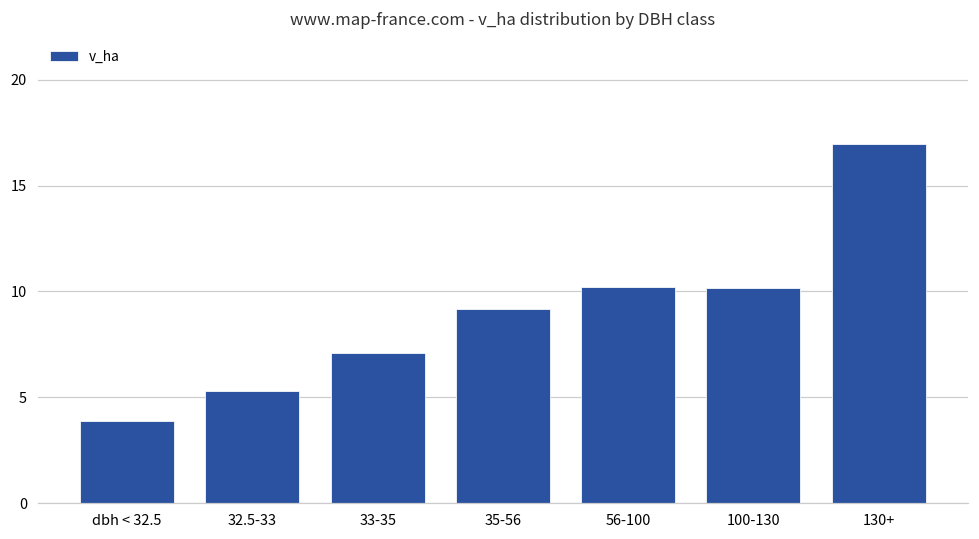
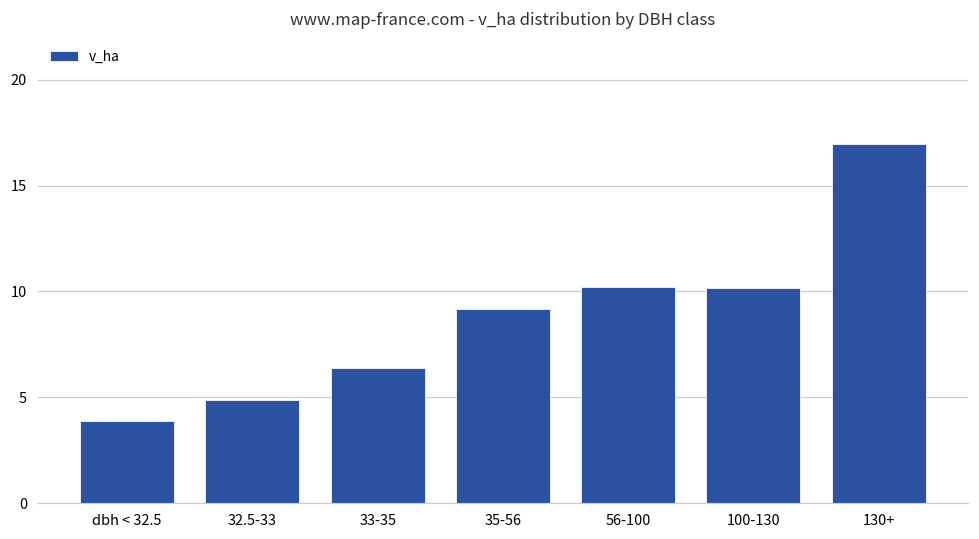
32.5-33: 5.3 -> 4.9
33-35: 7.1 -> 6.4
